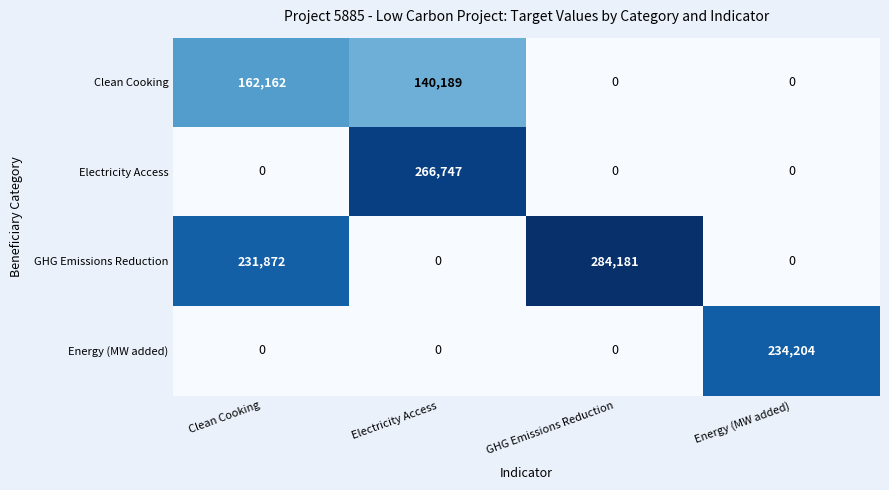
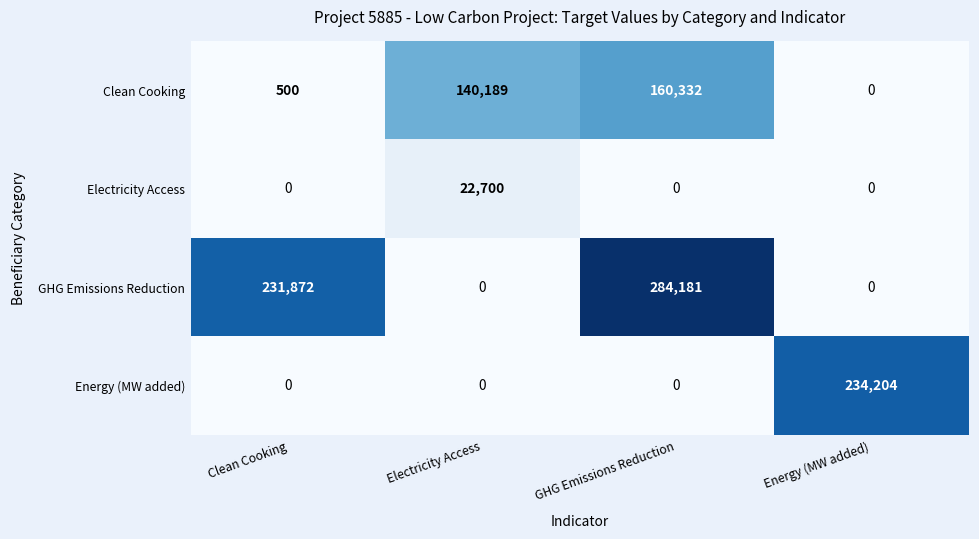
Clean Cooking, Clean Cooking: 162,162 -> 500
Clean Cooking, GHG Emissions Reduction: 0 -> 160,332
Electricity Access, Electricity Access: 266,747 -> 22,700
